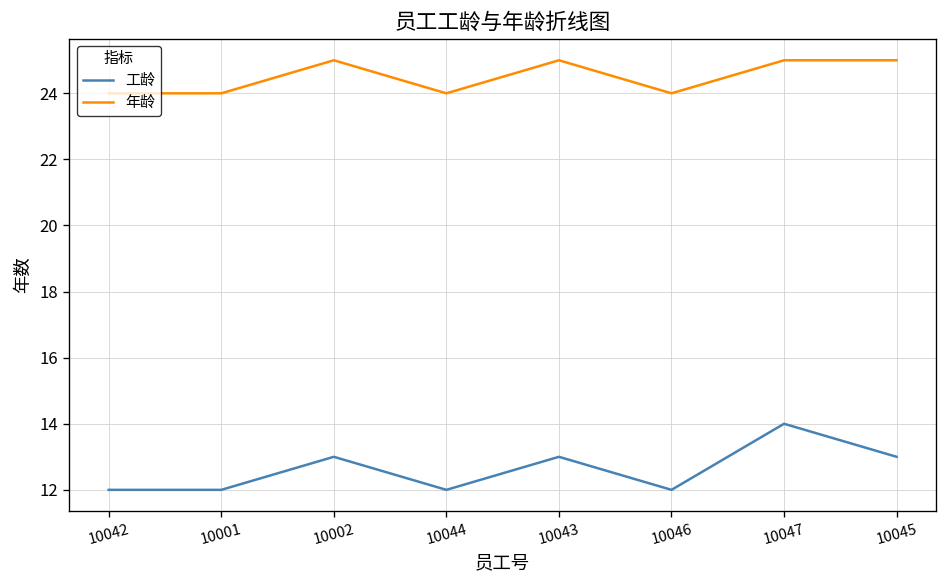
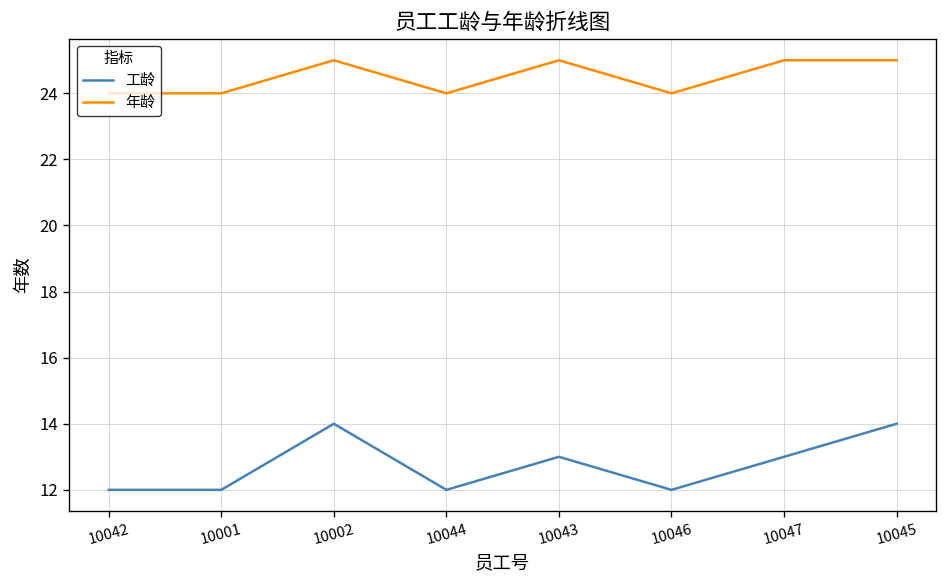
工龄, 10002: 13 -> 14
工龄, 10047: 14 -> 13
工龄, 10045: 13 -> 14
